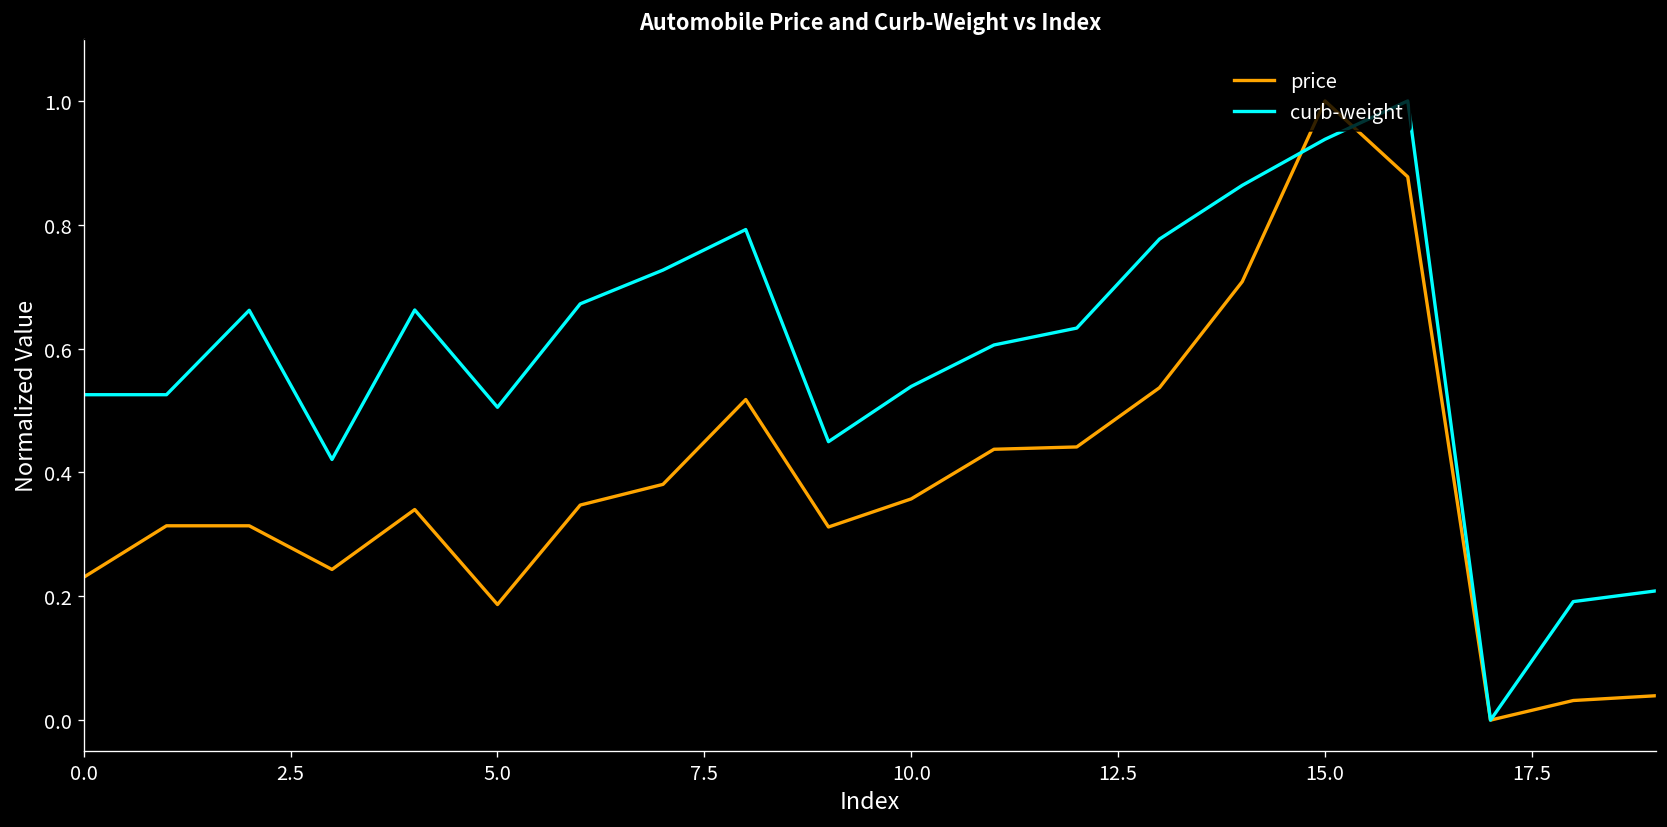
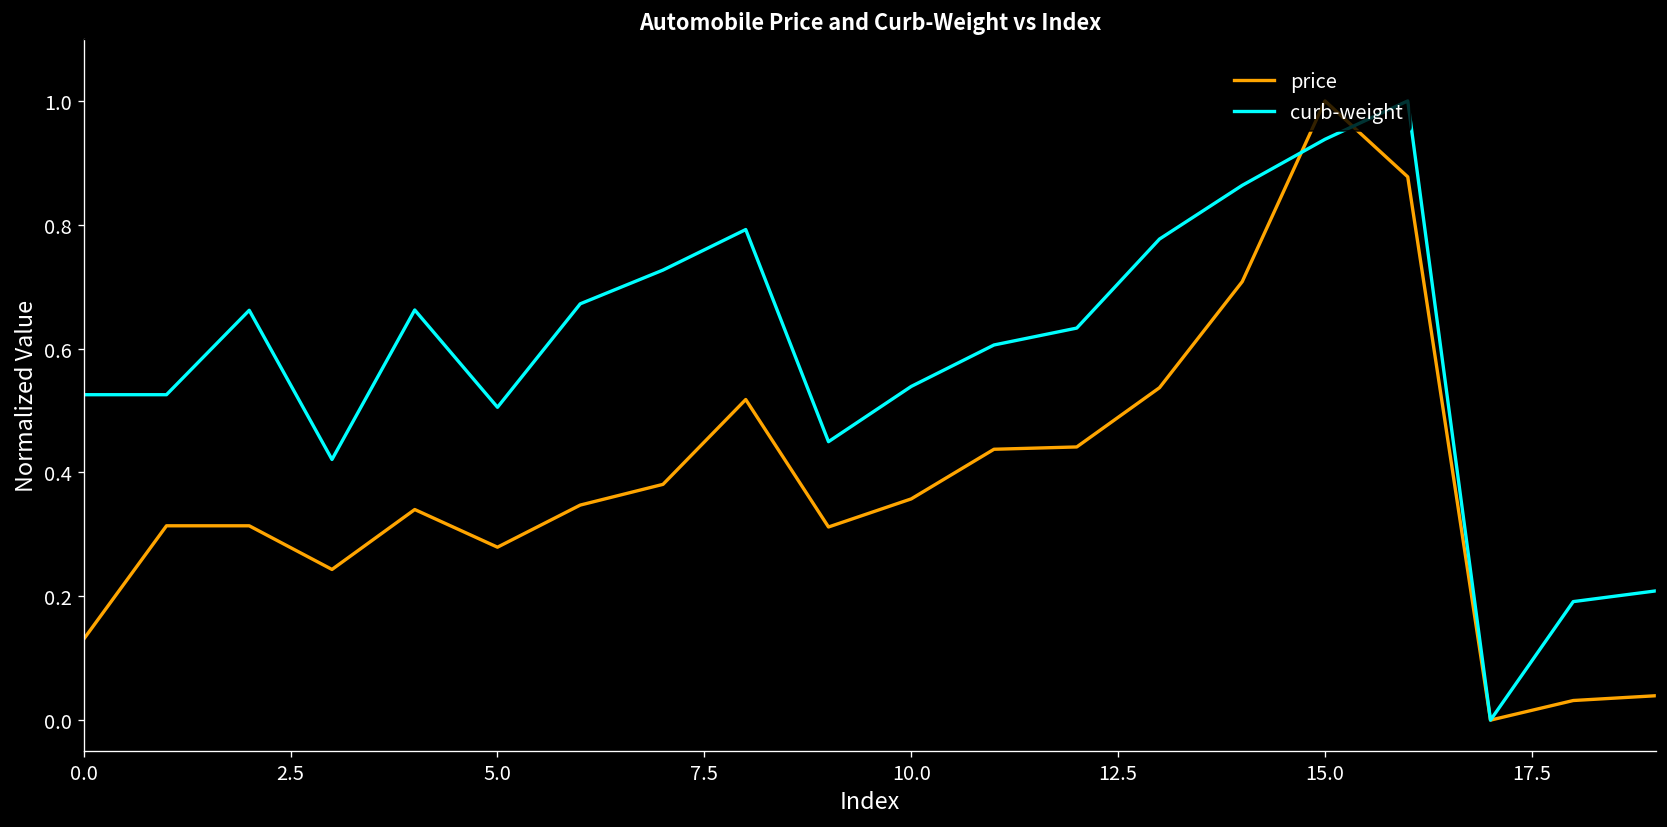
price, 0.0: 0.23 -> 0.13
price, 5.0: 0.19 -> 0.28
